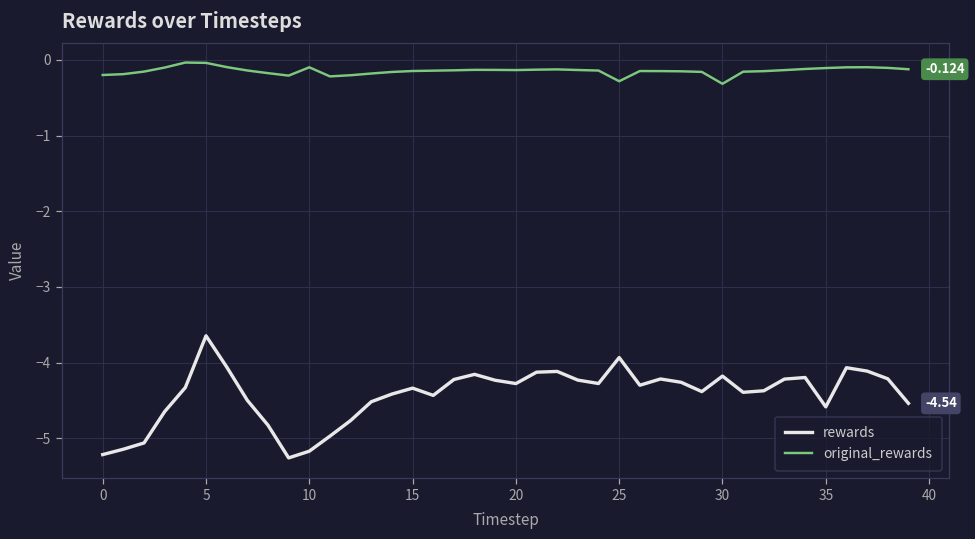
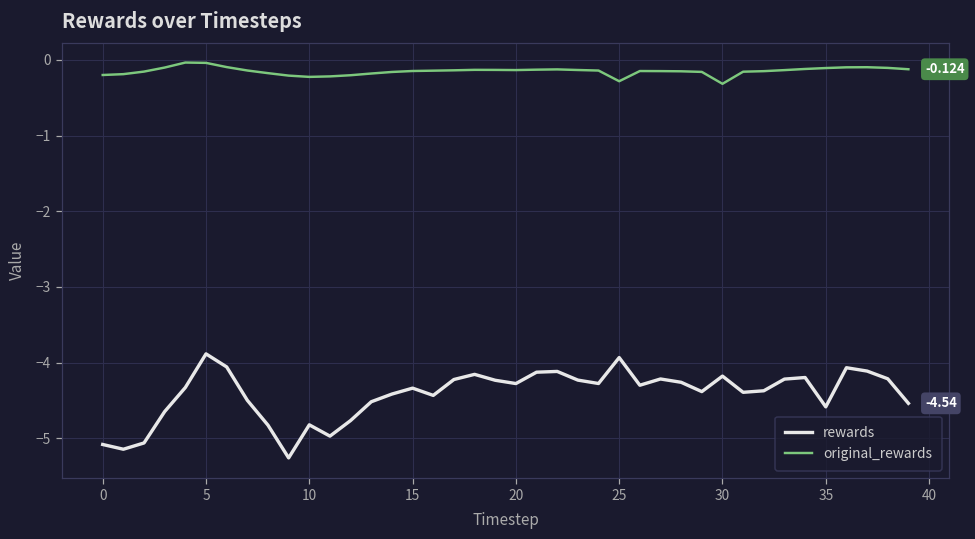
rewards, 0: -5.2 -> -5.1
rewards, 5: -3.6 -> -3.9
rewards, 10: -5.2 -> -4.8
original_rewards, 10: -0.1 -> -0.2
